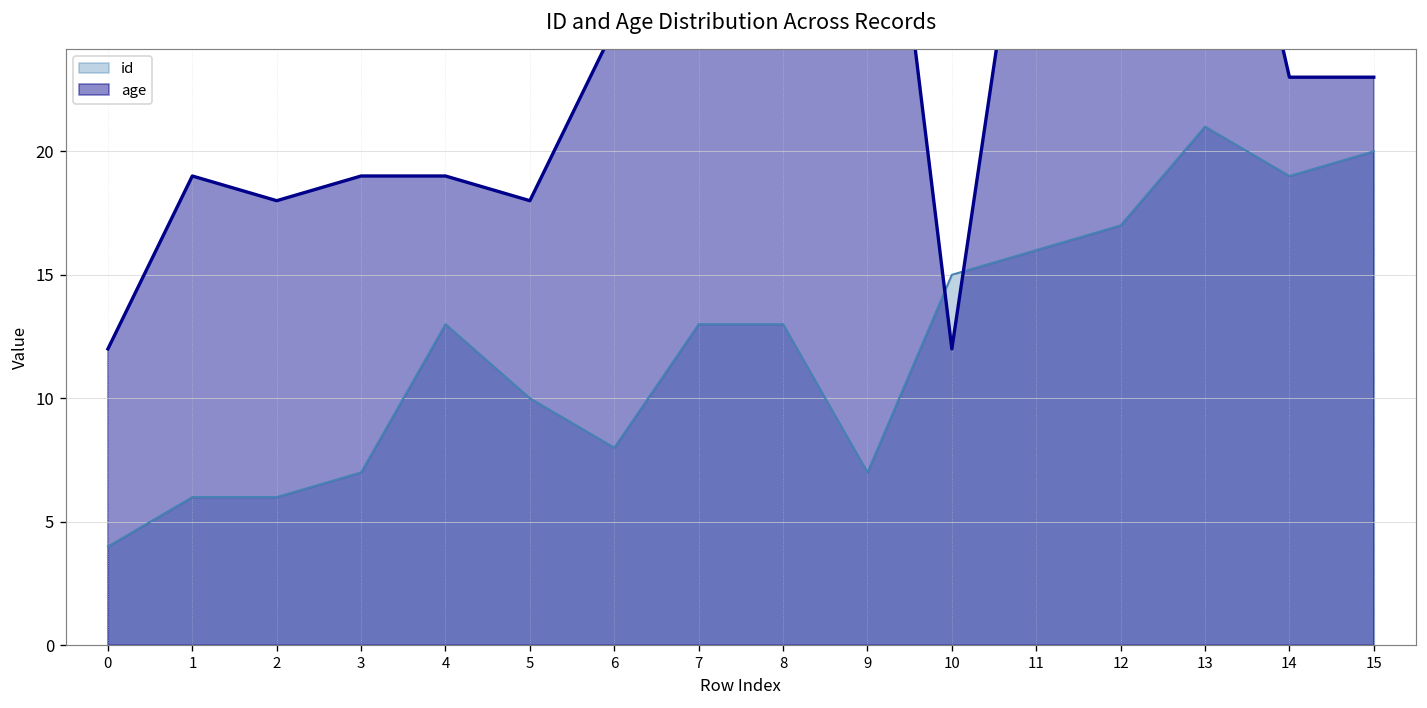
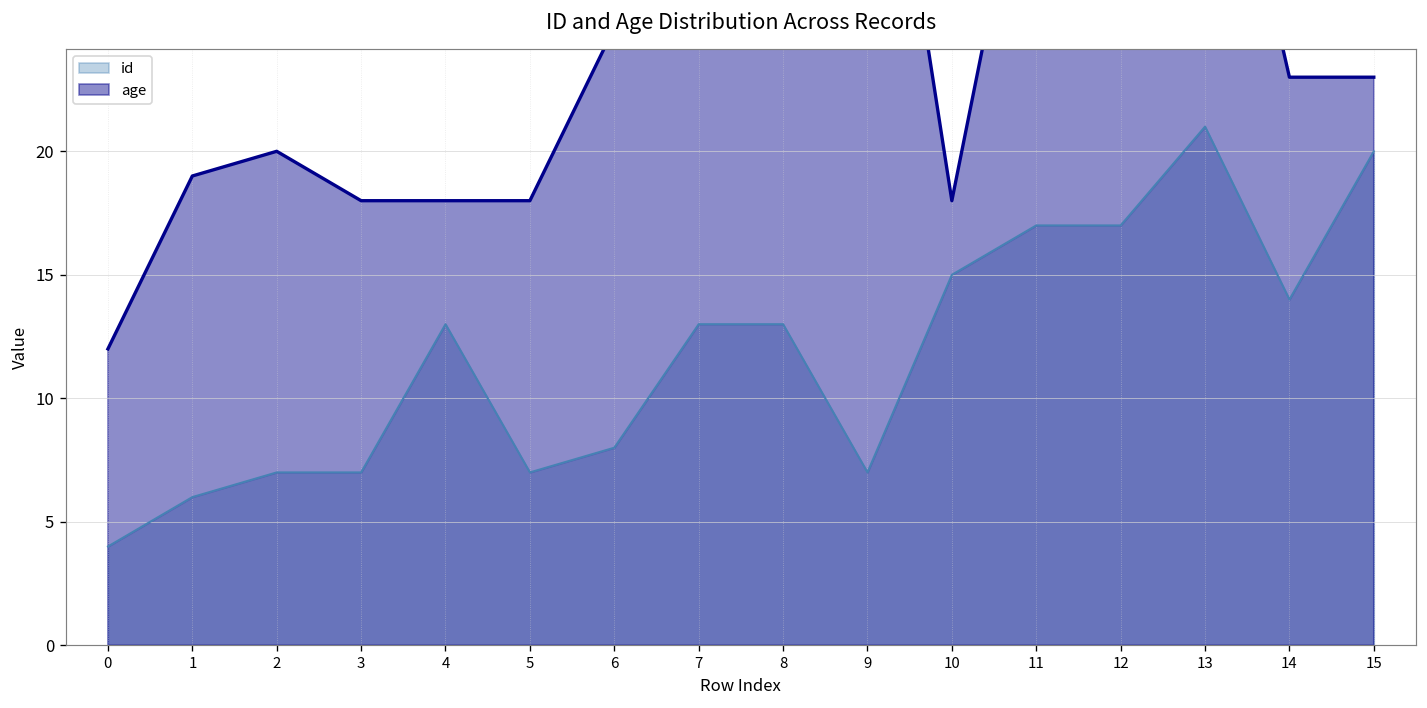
id, 2: 6 -> 7
age, 2: 18 -> 20
age, 3: 19 -> 18
age, 4: 19 -> 18
id, 5: 10 -> 7
age, 10: 12 -> 18
id, 11: 16 -> 17
id, 14: 19 -> 14
